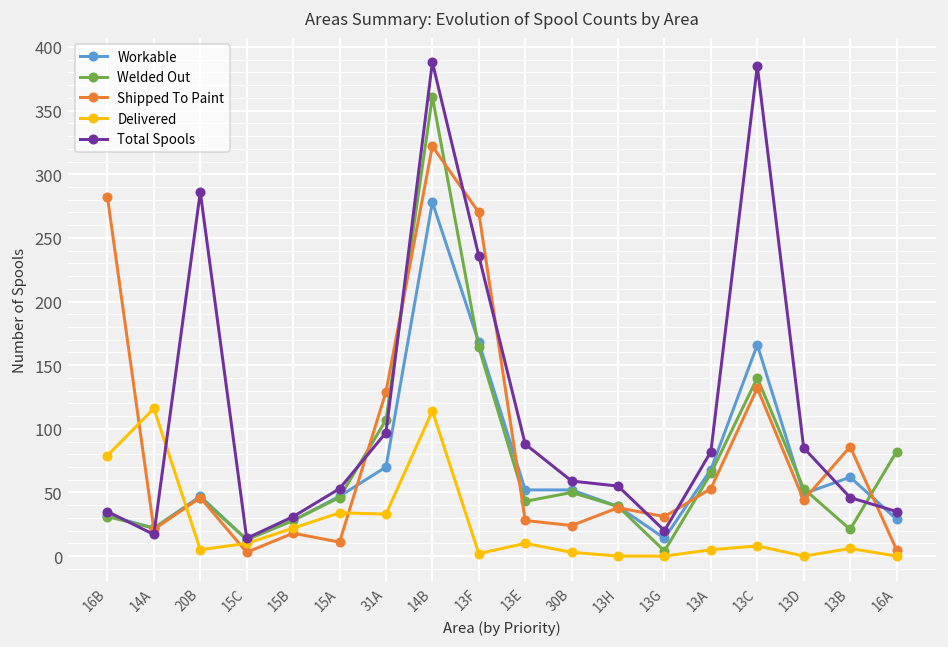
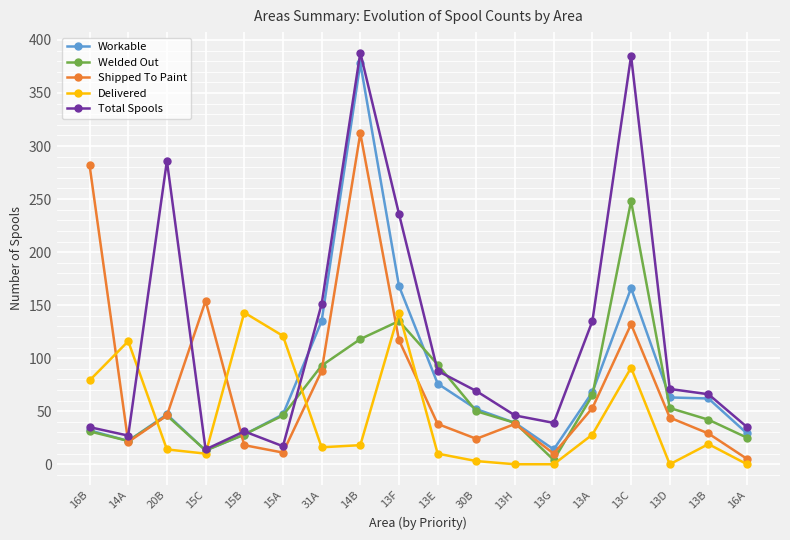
Total Spools, 14A: 17 -> 27
Delivered, 20B: 5 -> 14
Shipped To Paint, 15C: 3 -> 154
Delivered, 15B: 22 -> 143
Delivered, 15A: 34 -> 121
Total Spools, 15A: 53 -> 17
Workable, 31A: 70 -> 135
Welded Out, 31A: 107 -> 93
Shipped To Paint, 31A: 129 -> 88
Delivered, 31A: 33 -> 16
Total Spools, 31A: 97 -> 151
Workable, 14B: 278 -> 378
Welded Out, 14B: 361 -> 118
Shipped To Paint, 14B: 322 -> 312
Delivered, 14B: 114 -> 18
Welded Out, 13F: 164 -> 135
Shipped To Paint, 13F: 270 -> 117
Delivered, 13F: 2 -> 143
Workable, 13E: 52 -> 76
Welded Out, 13E: 43 -> 94
Shipped To Paint, 13E: 28 -> 38
Total Spools, 30B: 59 -> 69
Total Spools, 13H: 55 -> 46
Shipped To Paint, 13G: 31 -> 10
Total Spools, 13G: 20 -> 39
Delivered, 13A: 5 -> 28
Total Spools, 13A: 82 -> 135
Welded Out, 13C: 140 -> 248
Delivered, 13C: 8 -> 91
Workable, 13D: 49 -> 63
Total Spools, 13D: 85 -> 71
Welded Out, 13B: 21 -> 42
Shipped To Paint, 13B: 86 -> 29
Delivered, 13B: 6 -> 19
Total Spools, 13B: 46 -> 66
Welded Out, 16A: 82 -> 25
